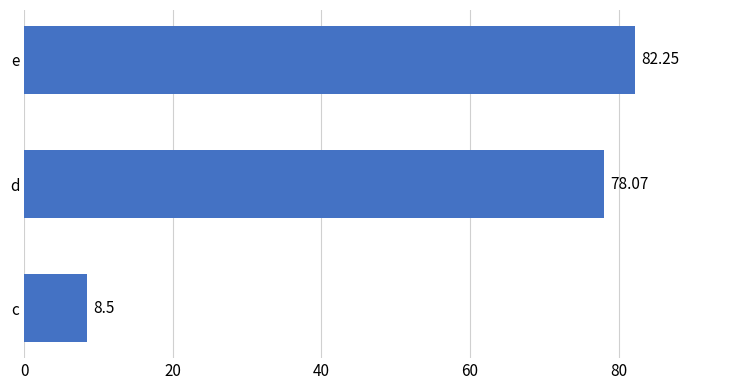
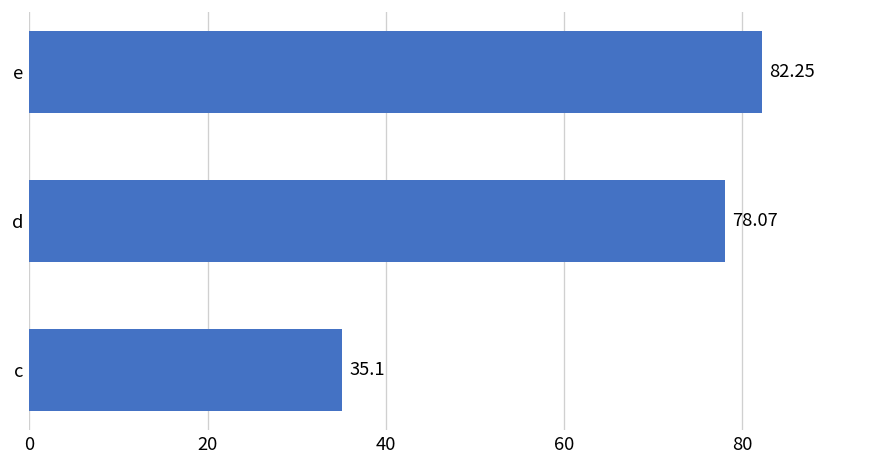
c: 8.5 -> 35.1
